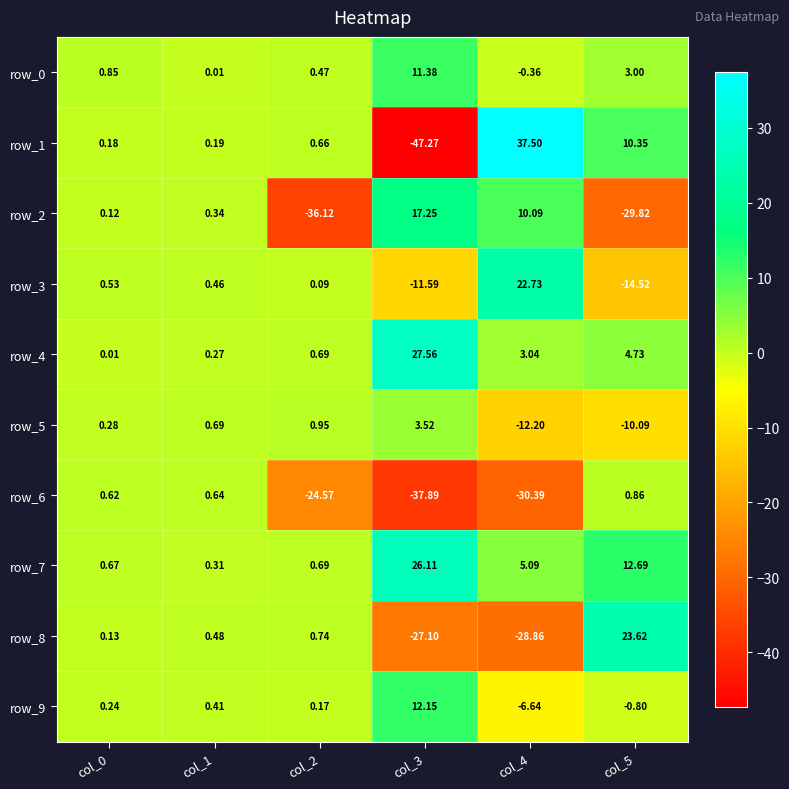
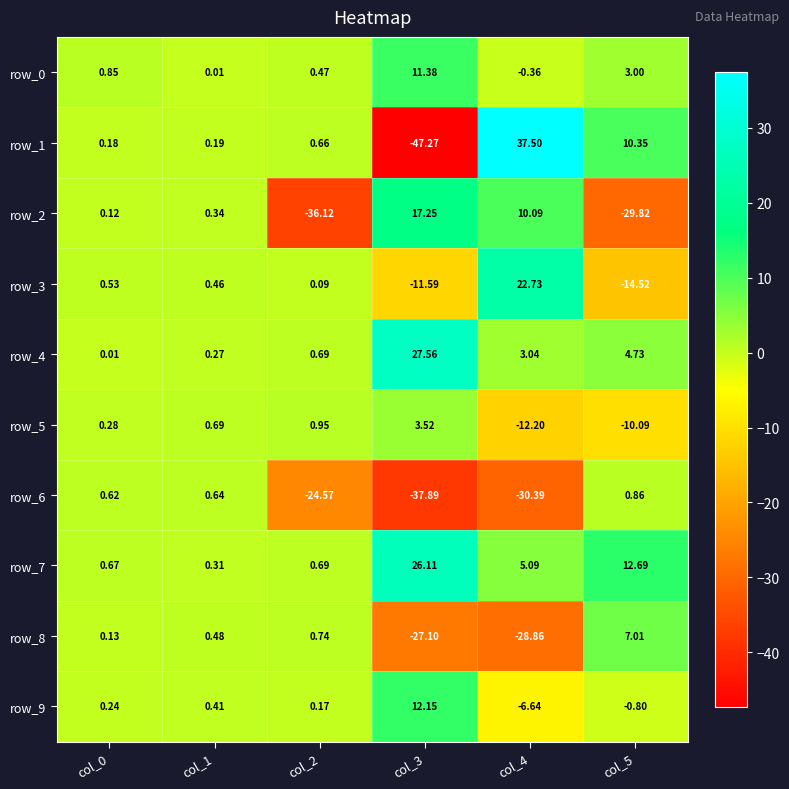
row_8, col_5: 23.62 -> 7.01
